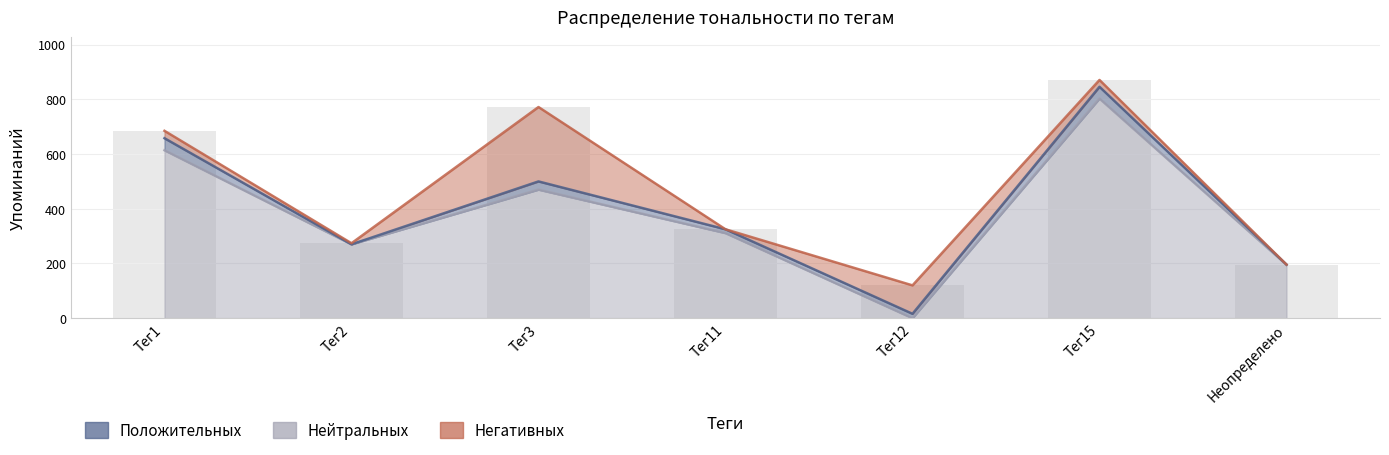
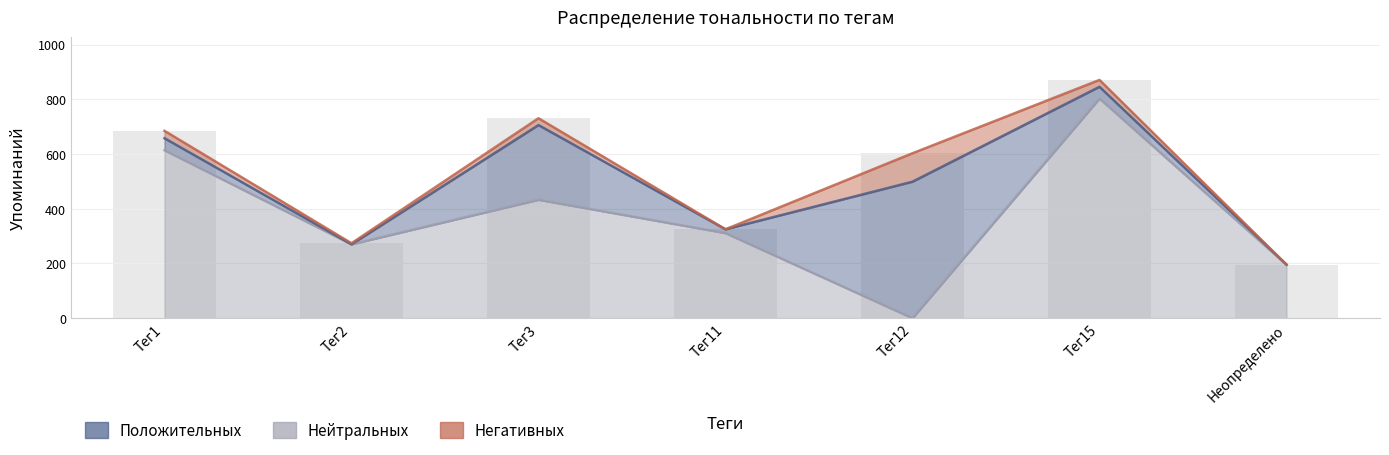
Нейтральных, Тег3: 470 -> 430
Положительных, Тег3: 30 -> 270
Негативных, Тег3: 270 -> 30
Положительных, Тег12: 20 -> 500
